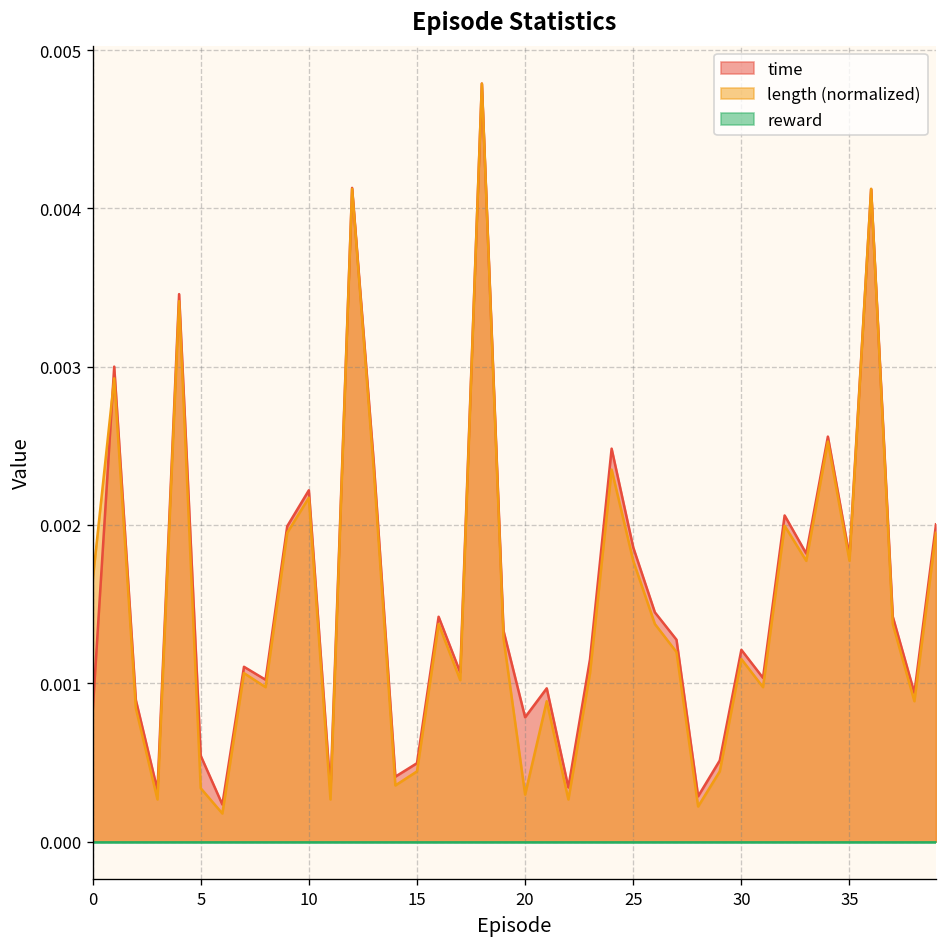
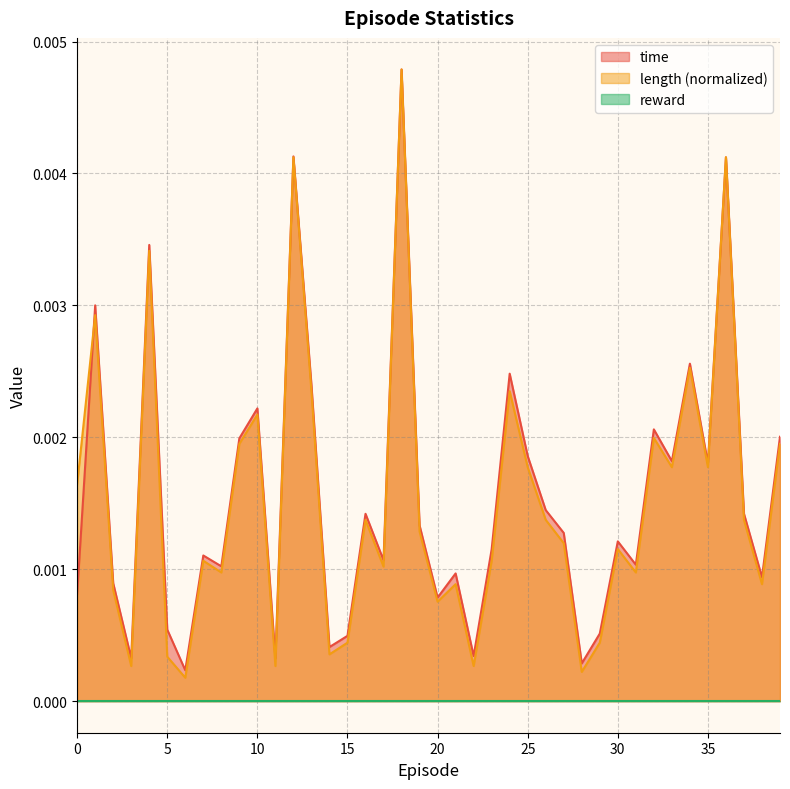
length (normalized), 20: 0.00030 -> 0.00075
